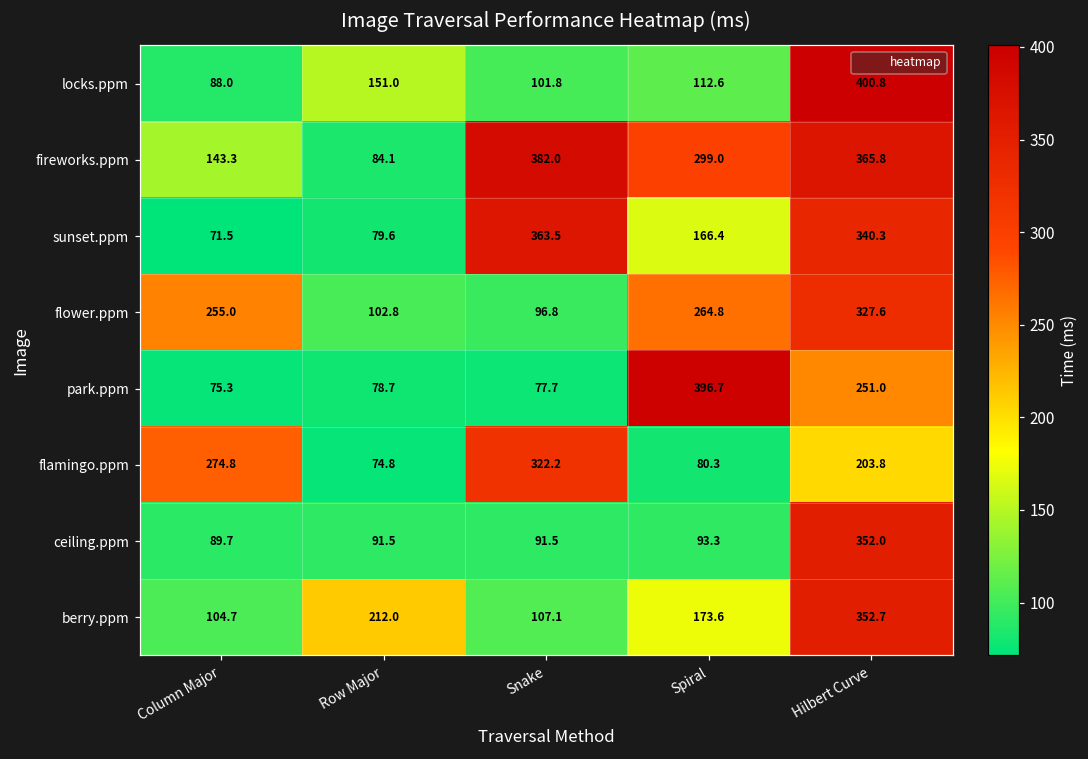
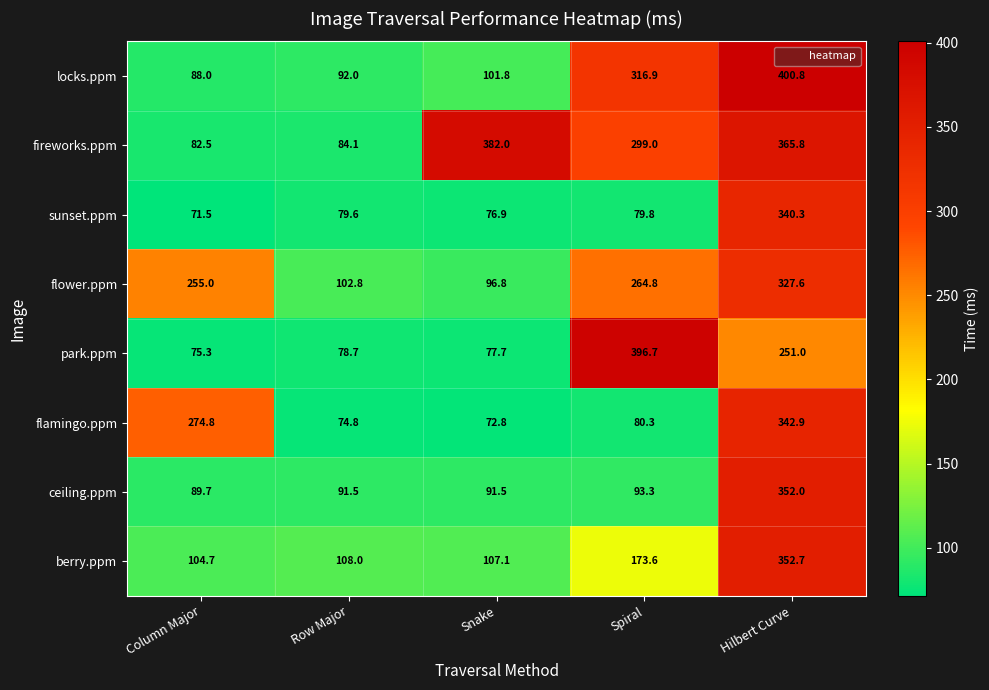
locks.ppm, Row Major: 151.0 -> 92.0
locks.ppm, Spiral: 112.6 -> 316.9
fireworks.ppm, Column Major: 143.3 -> 82.5
sunset.ppm, Snake: 363.5 -> 76.9
sunset.ppm, Spiral: 166.4 -> 79.8
flamingo.ppm, Snake: 322.2 -> 72.8
flamingo.ppm, Hilbert Curve: 203.8 -> 342.9
berry.ppm, Row Major: 212.0 -> 108.0
